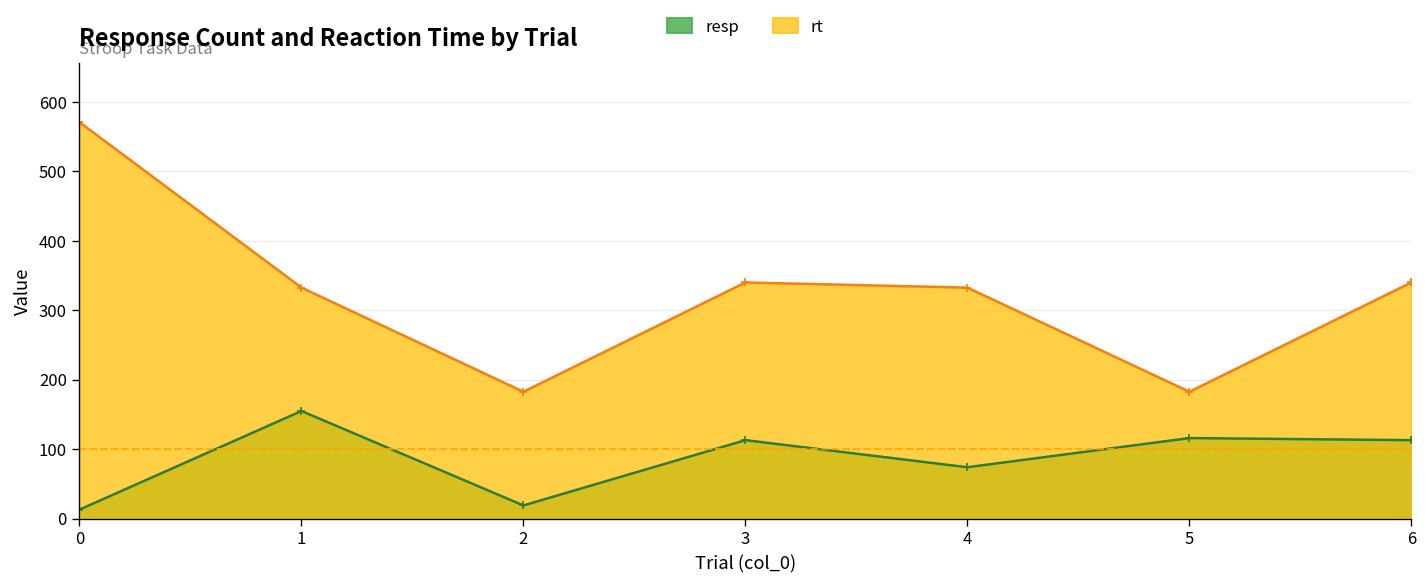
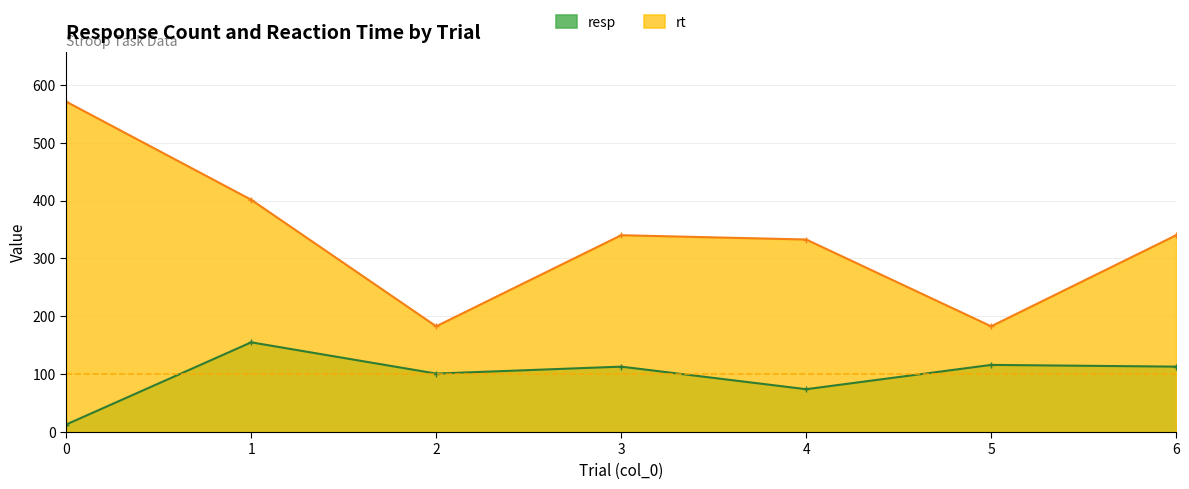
rt, 1: 330 -> 400
resp, 2: 20 -> 100
